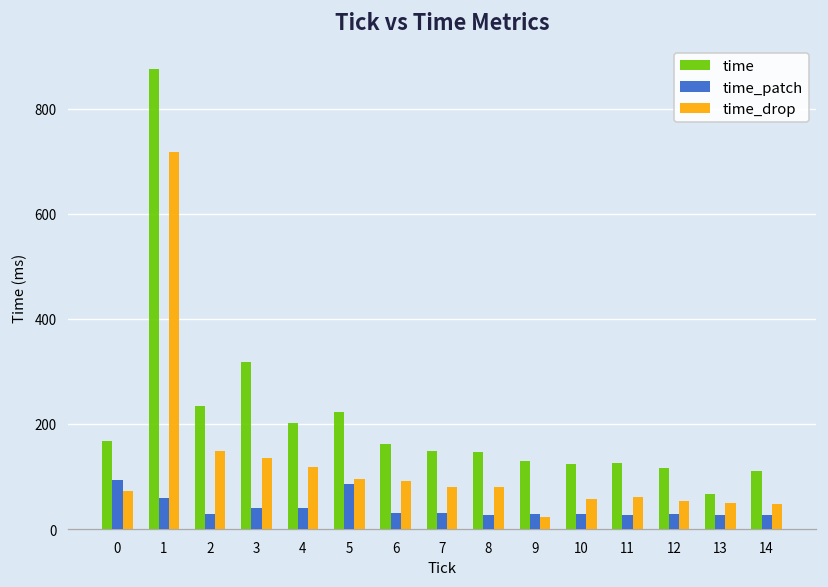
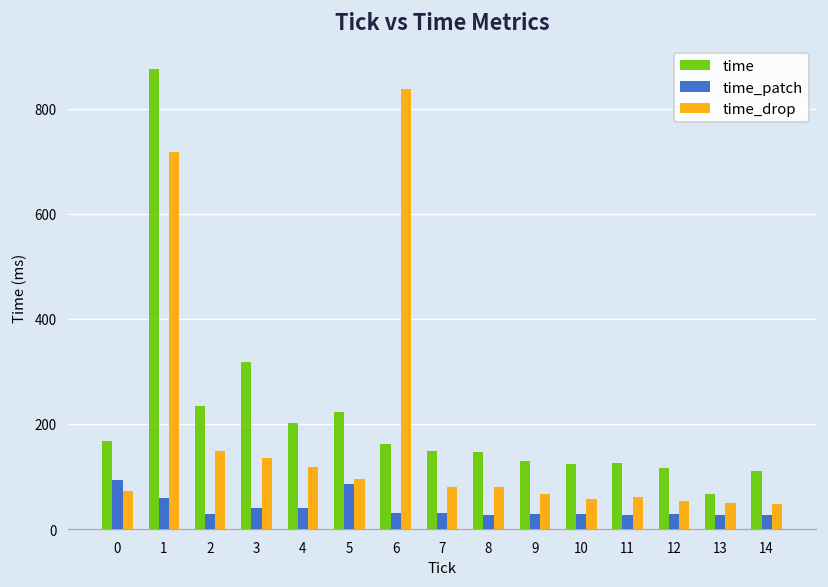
time_drop, 6: 90 -> 840
time_drop, 9: 20 -> 70
